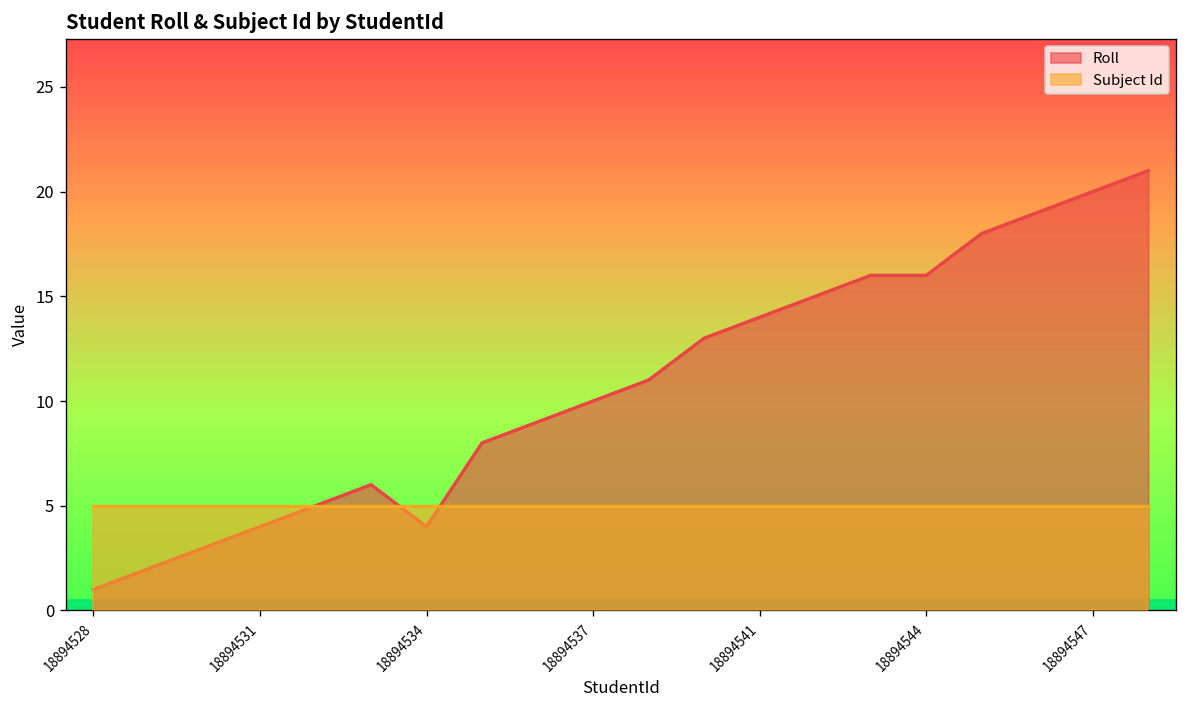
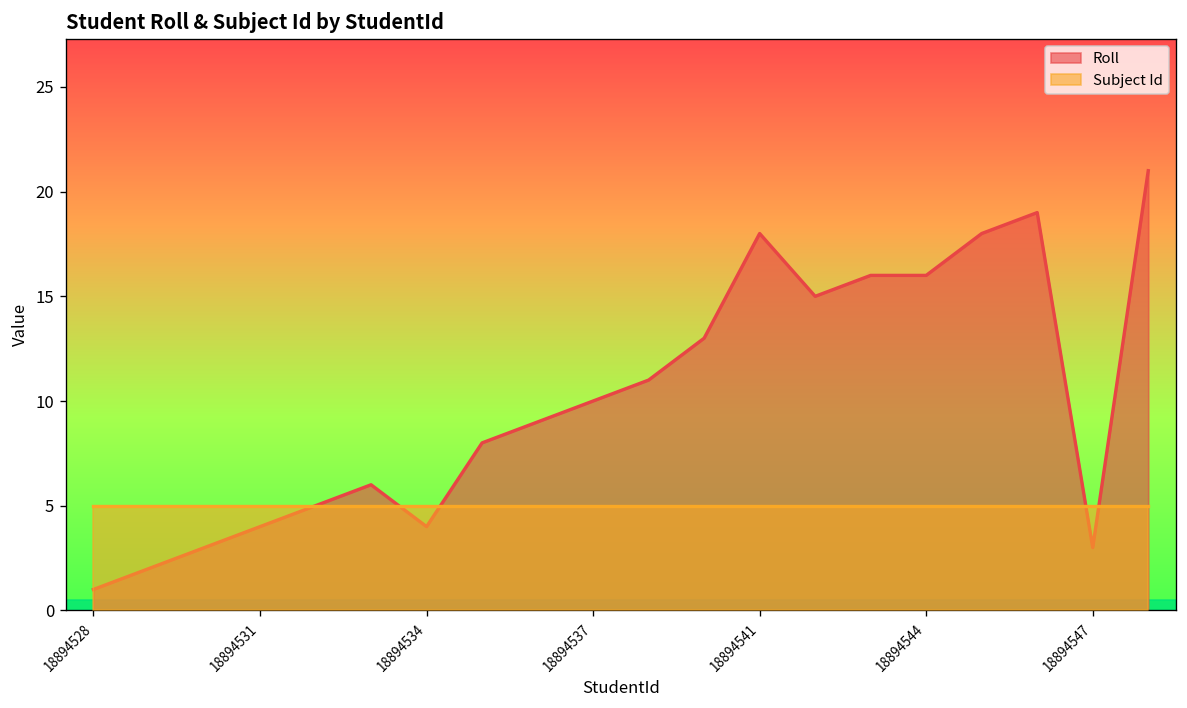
Roll, 18894541: 14 -> 18
Roll, 18894547: 20 -> 3
